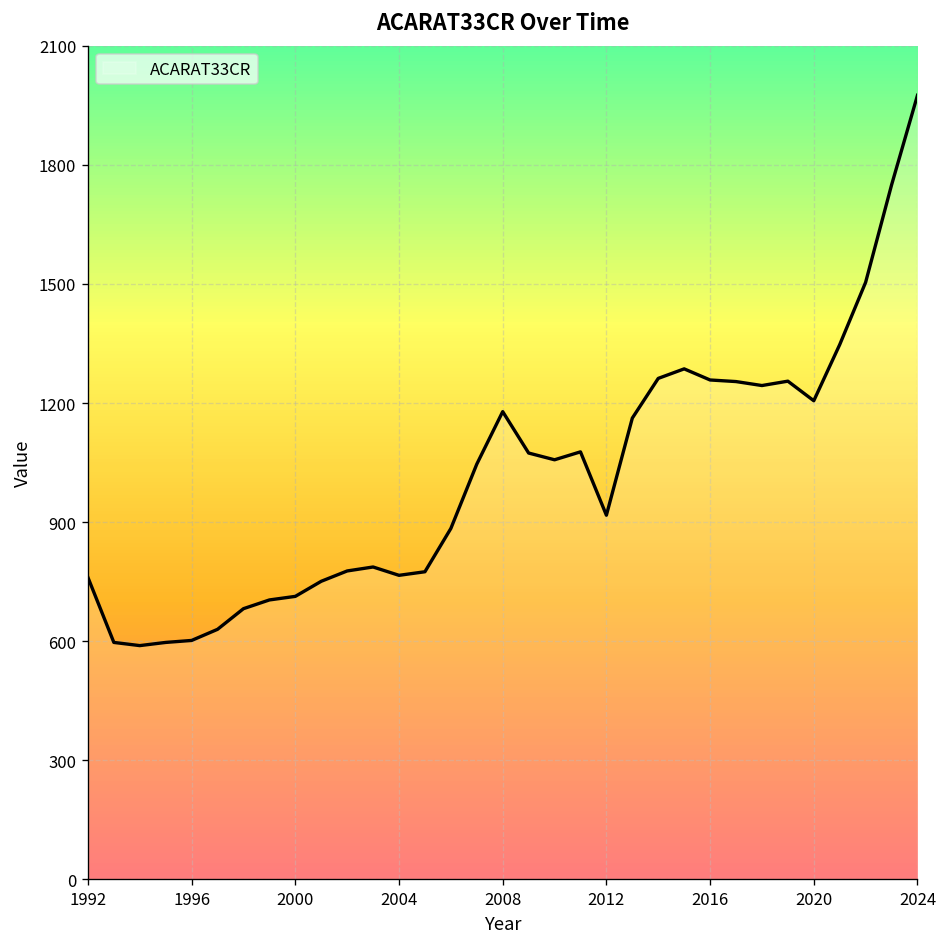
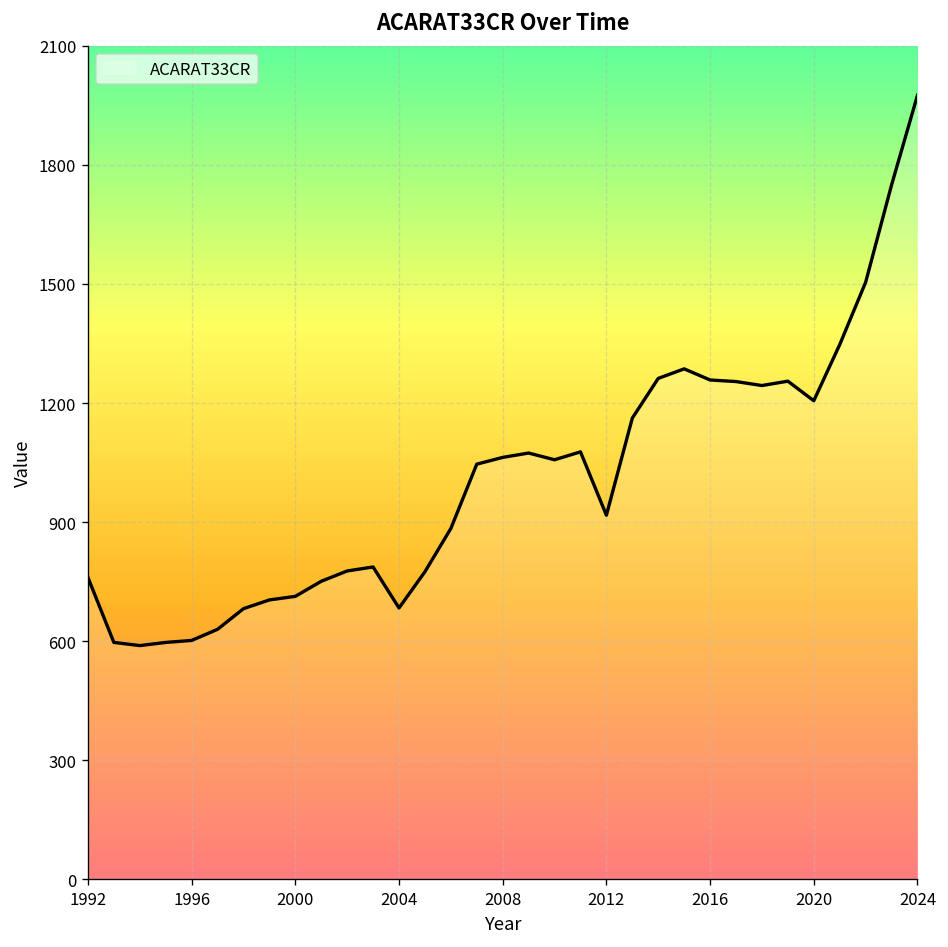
2004: 770 -> 680
2008: 1180 -> 1060
